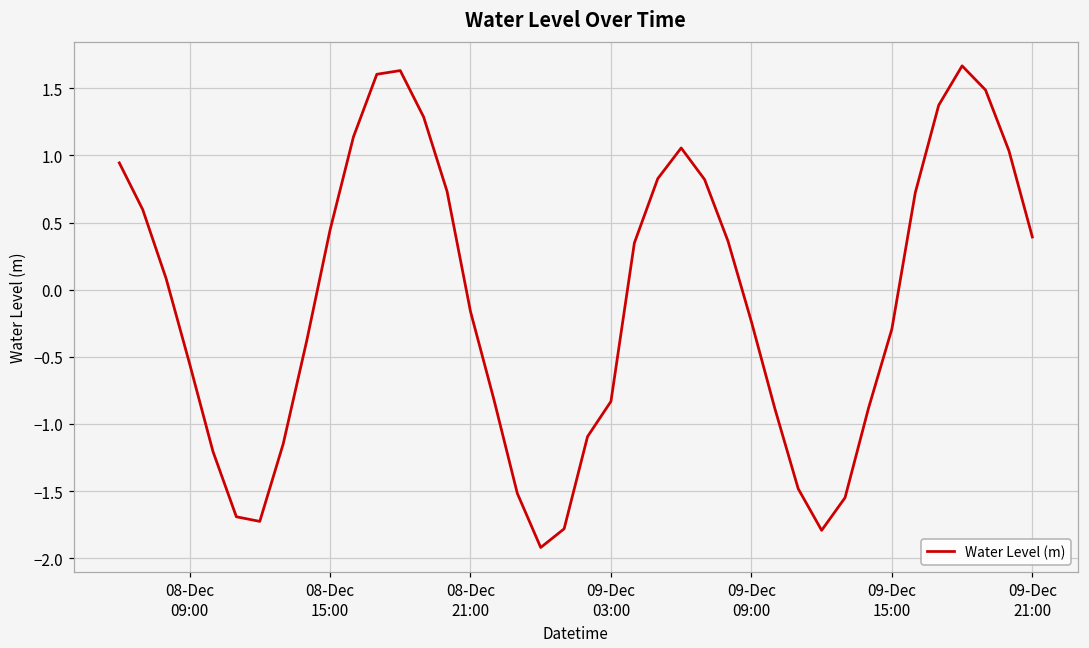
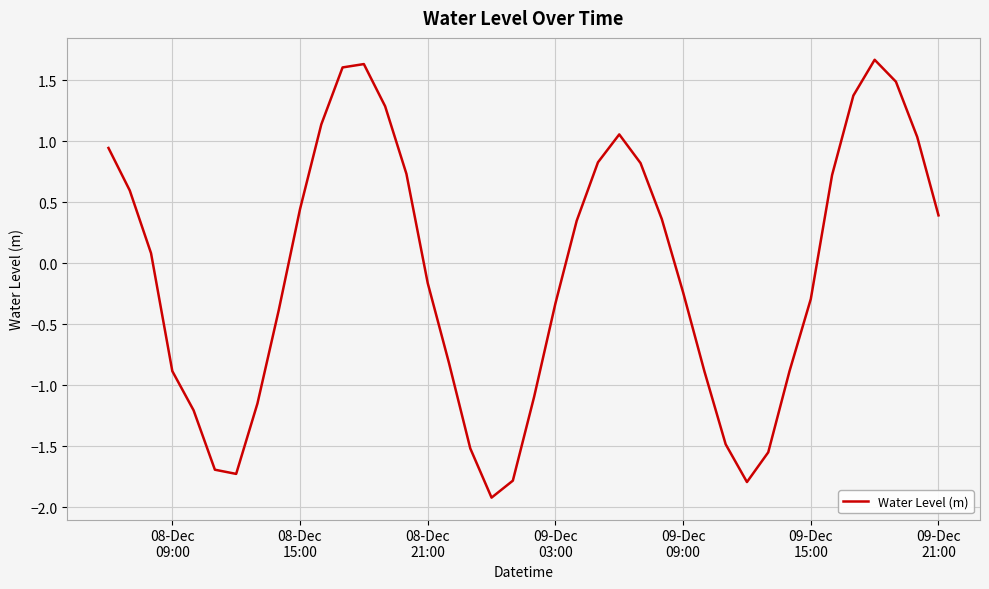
08-Dec 09:00: -0.55 -> -0.88
09-Dec 03:00: -0.83 -> -0.33
